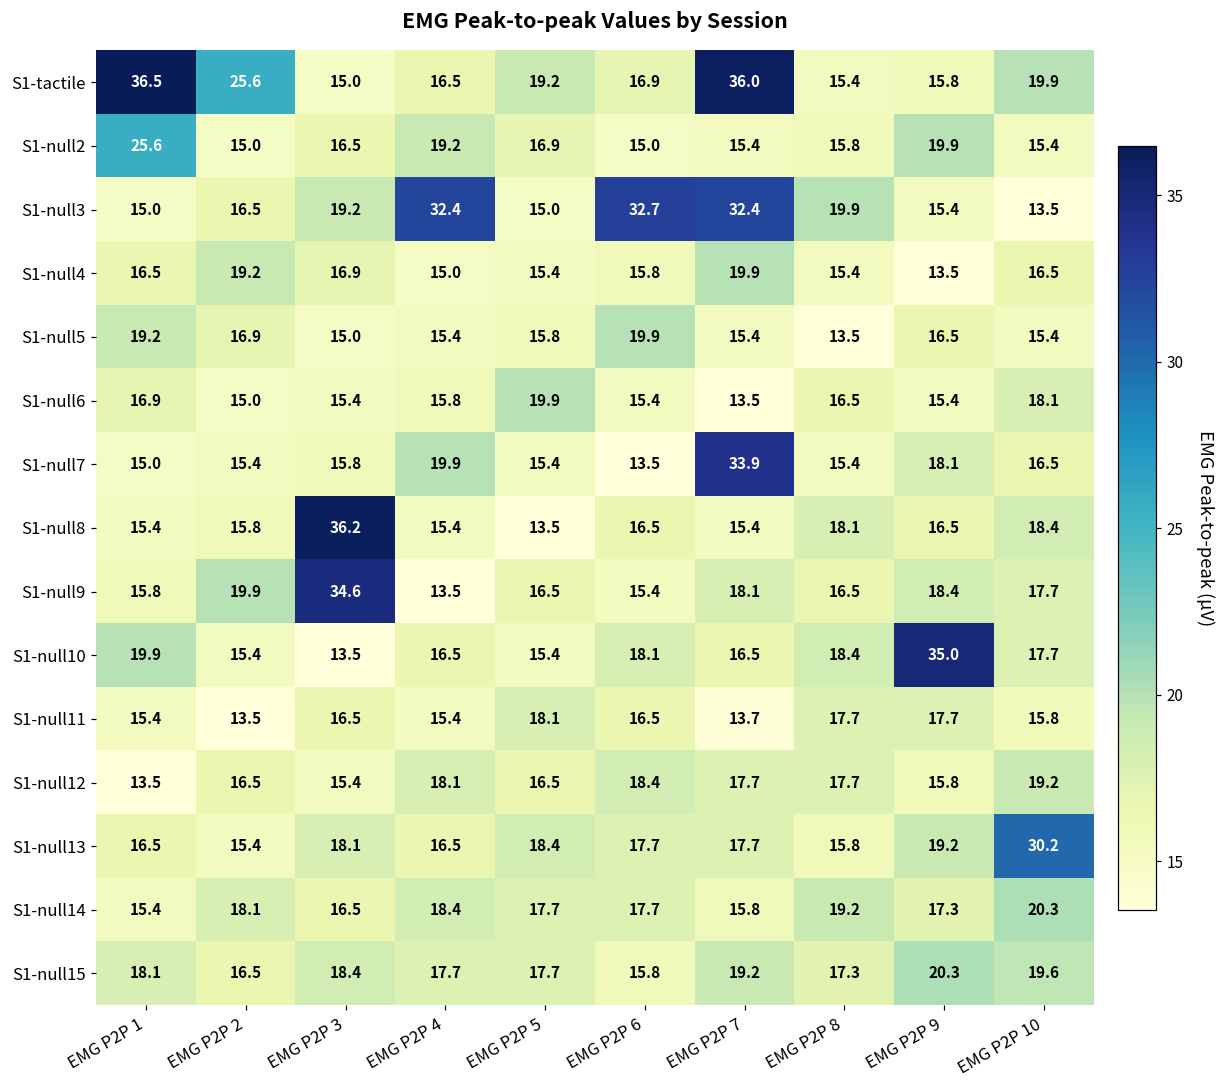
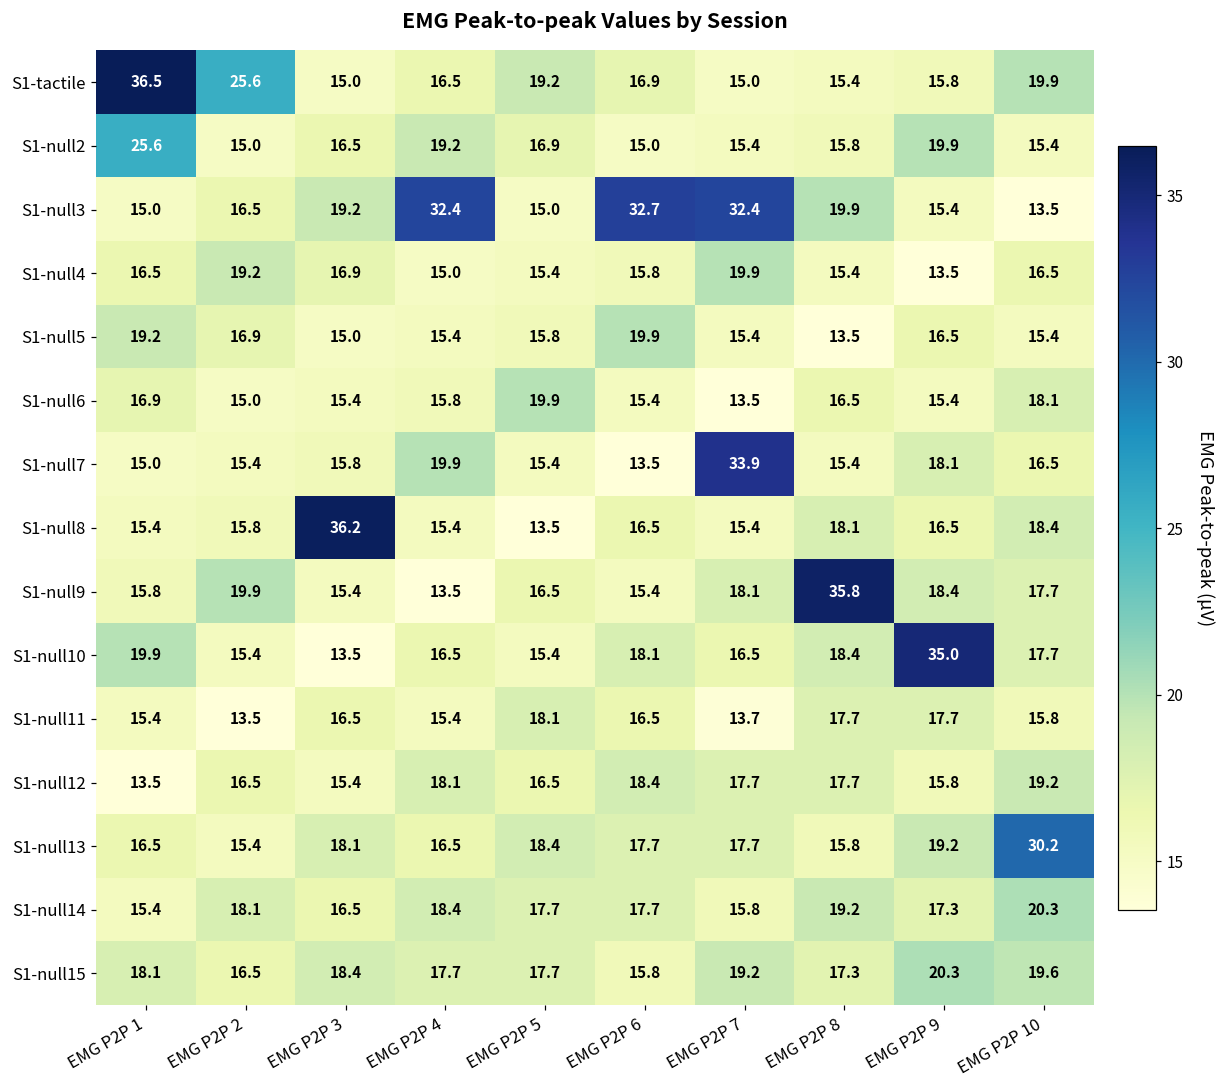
S1-tactile, EMG P2P 7: 36.0 -> 15.0
S1-null9, EMG P2P 3: 34.6 -> 15.4
S1-null9, EMG P2P 8: 16.5 -> 35.8
